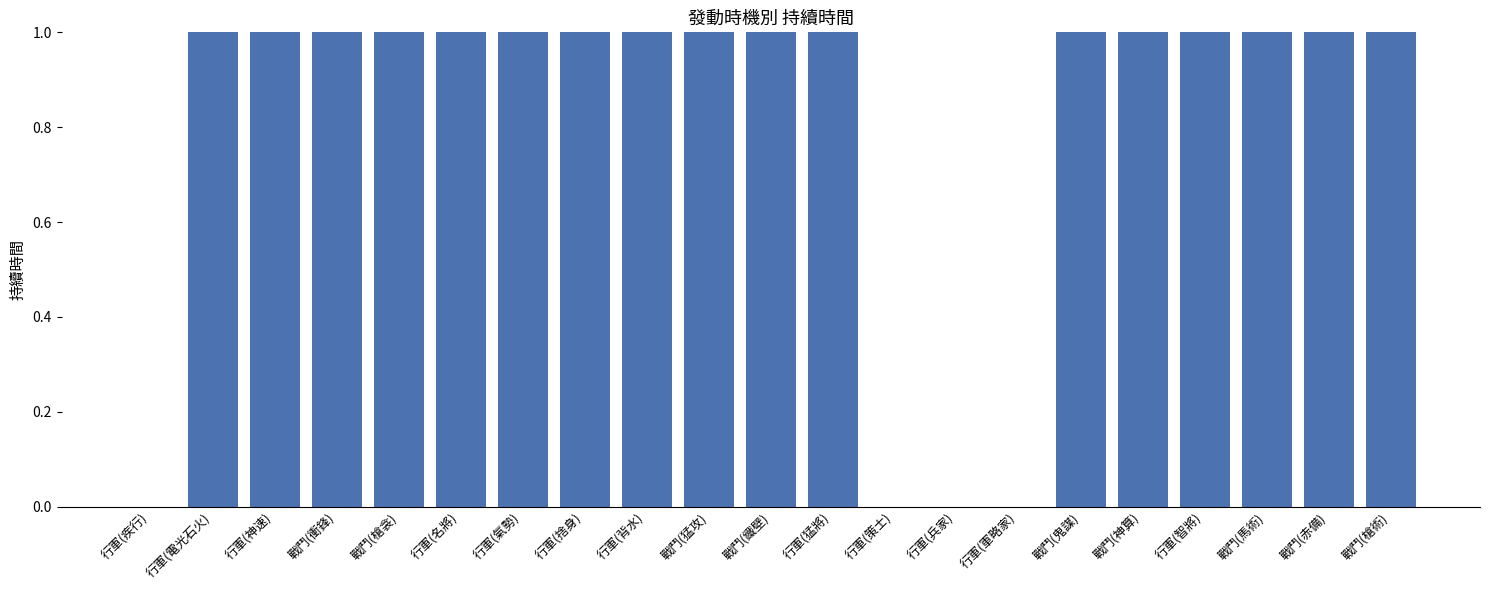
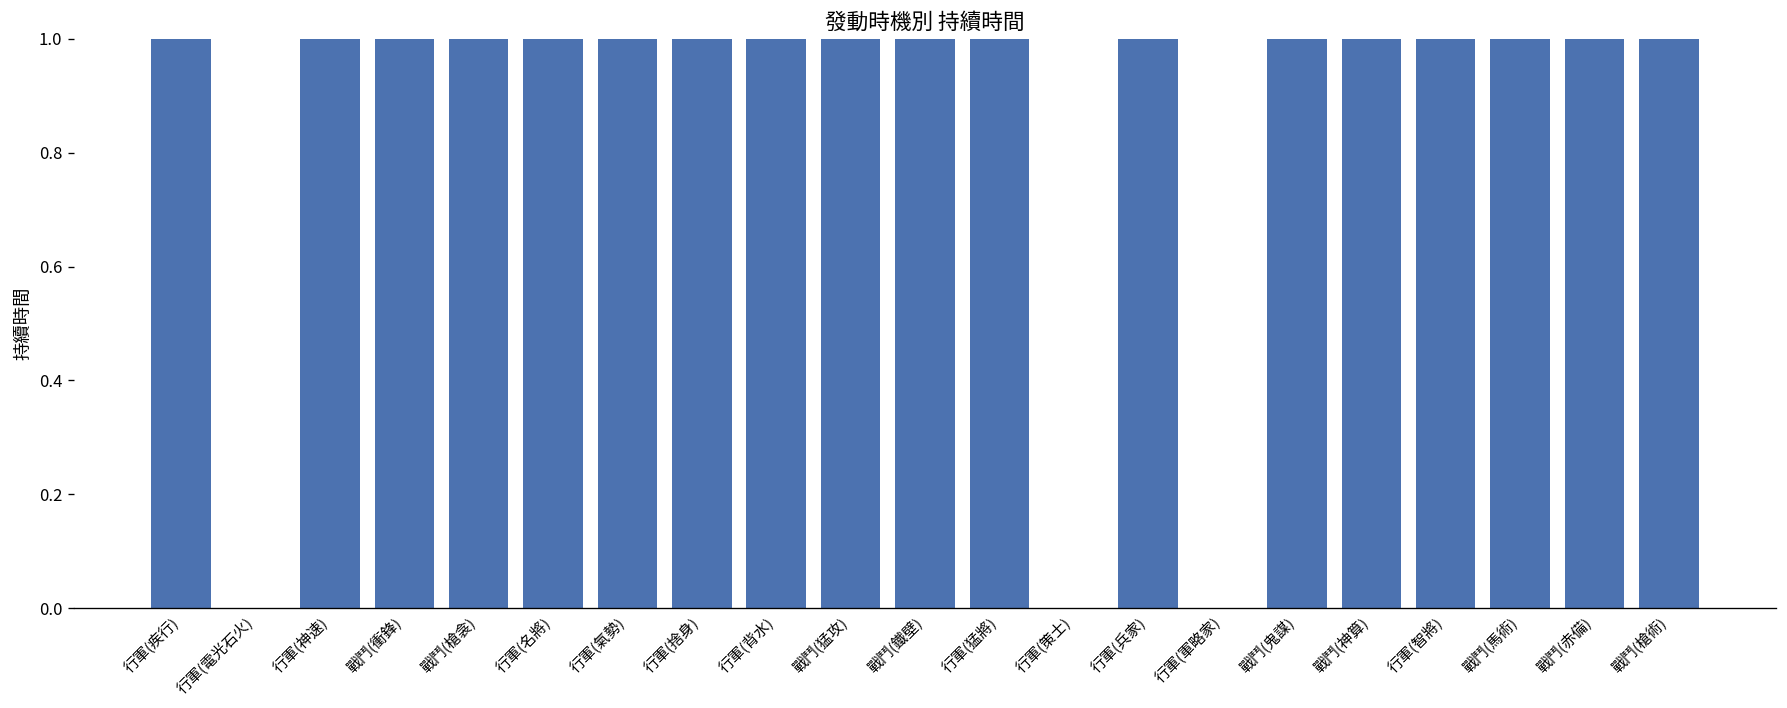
行軍(疾行): 0 -> 1
行軍(電光石火): 1 -> 0
行軍(兵家): 0 -> 1
